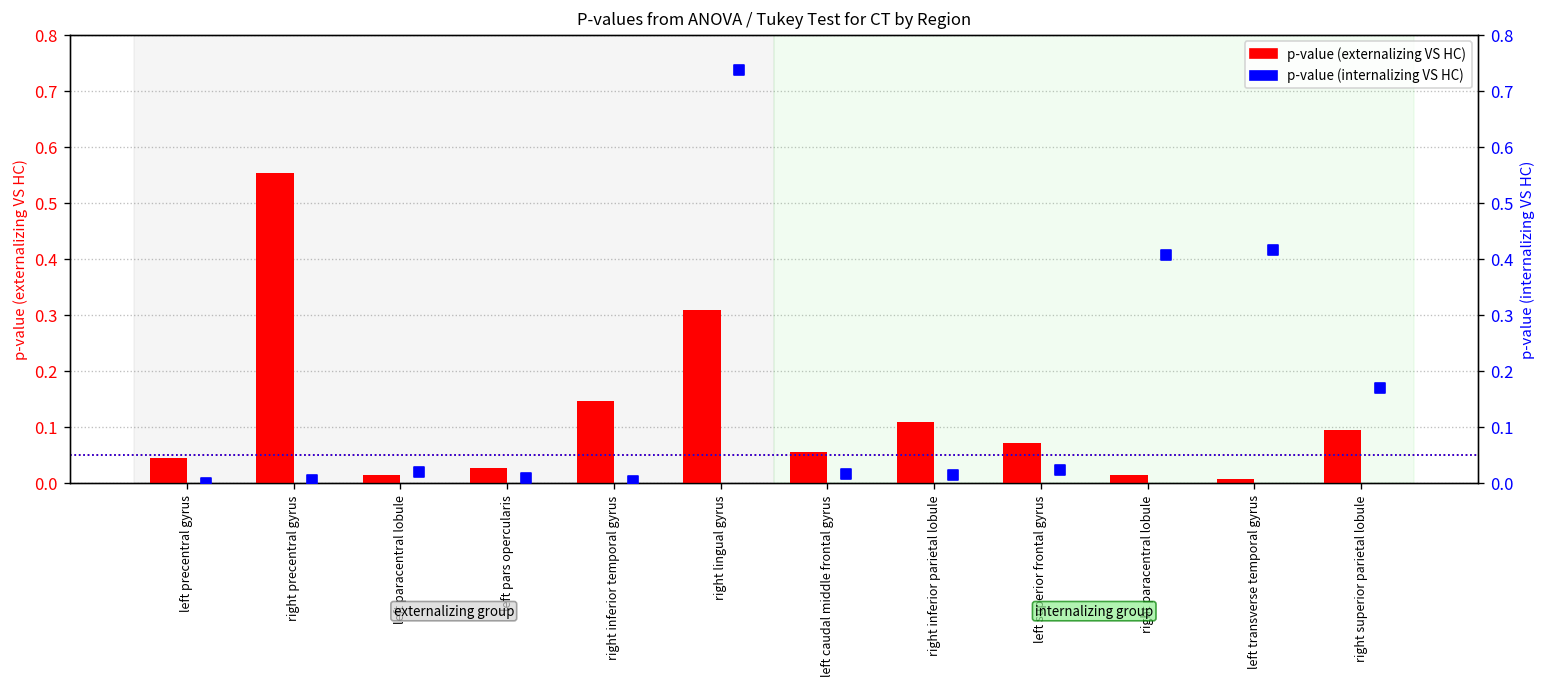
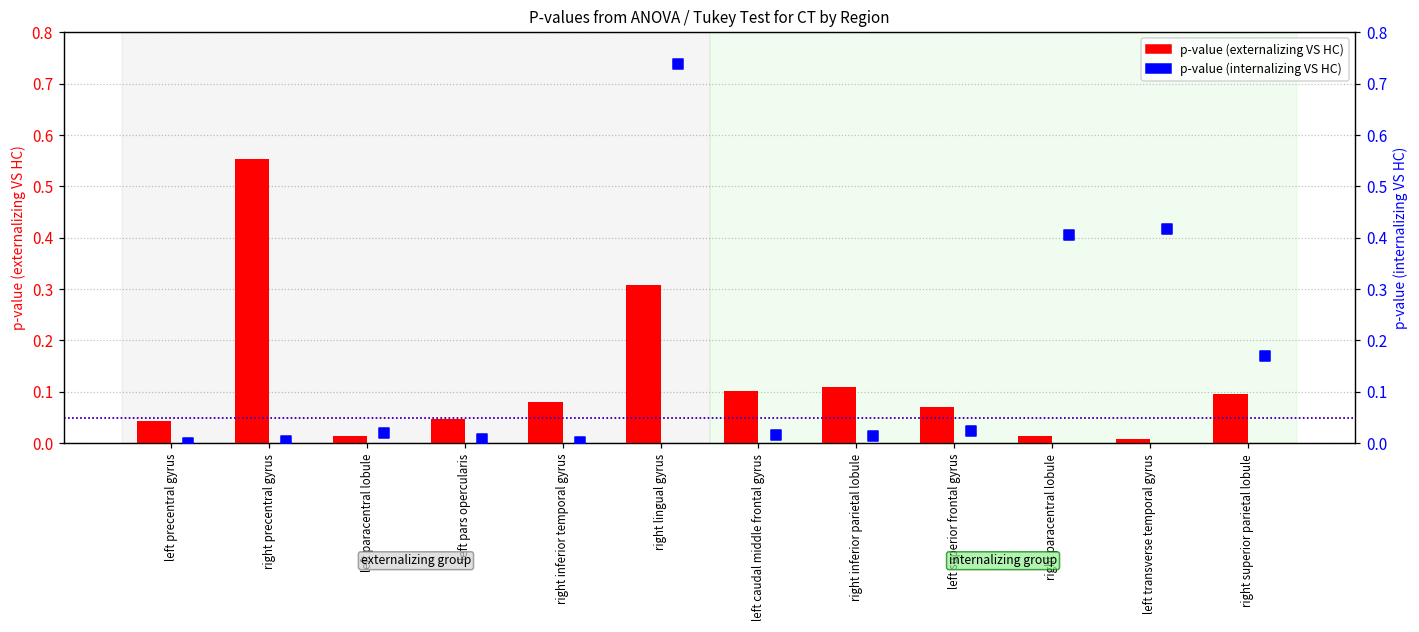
p-value (externalizing VS HC), left pars opercularis: 0.03 -> 0.05
p-value (externalizing VS HC), right inferior temporal gyrus: 0.15 -> 0.08
p-value (externalizing VS HC), left caudal middle frontal gyrus: 0.05 -> 0.10
